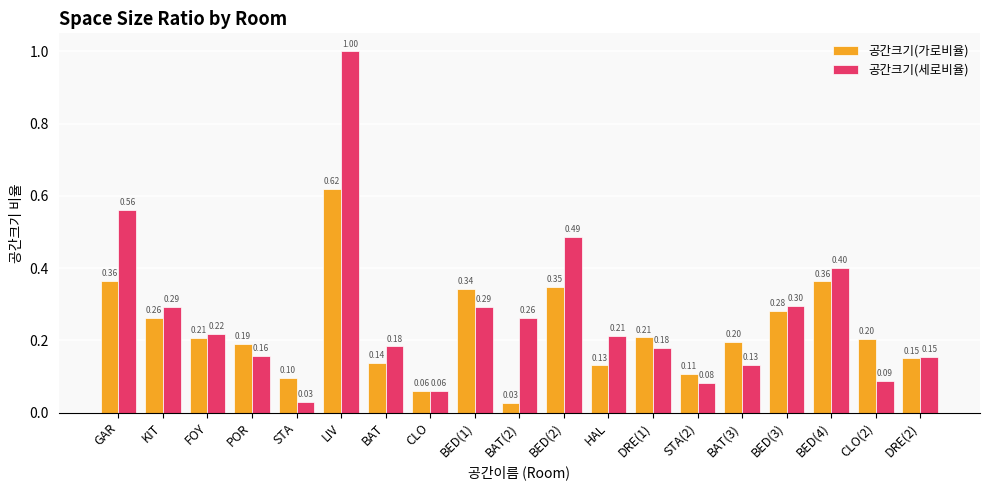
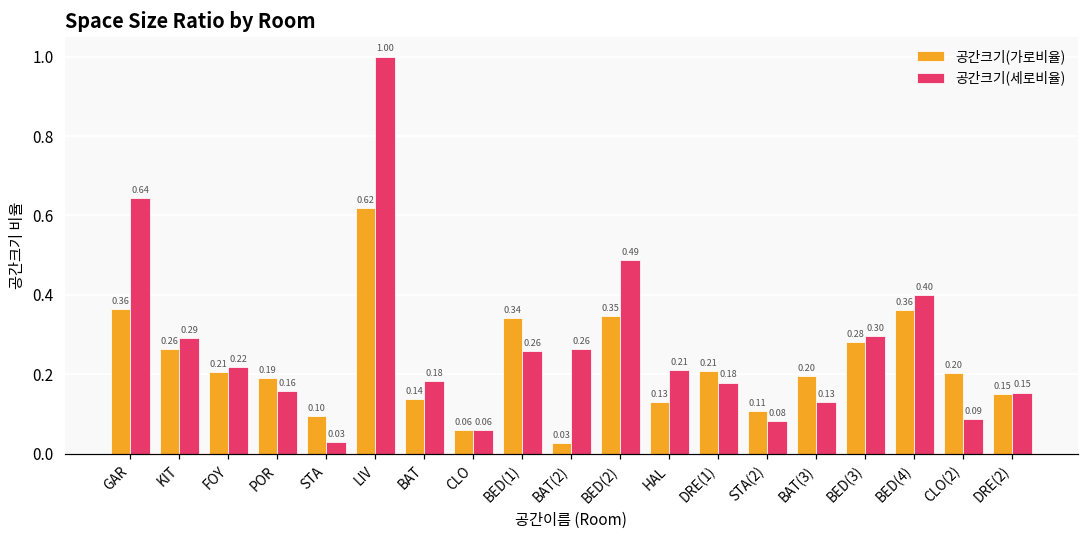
공간크기(세로비율), GAR: 0.56 -> 0.64
공간크기(세로비율), BED(1): 0.29 -> 0.26
